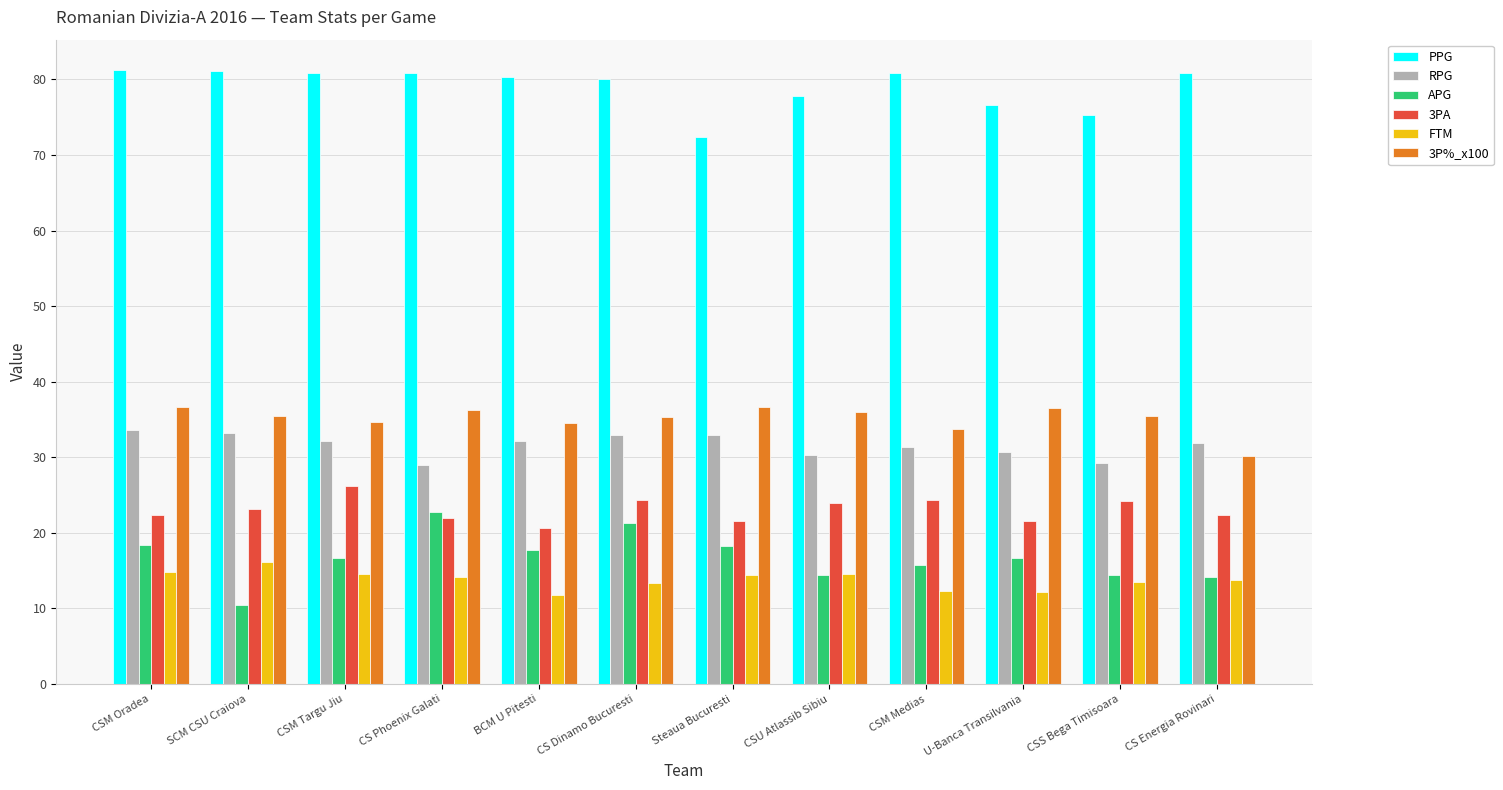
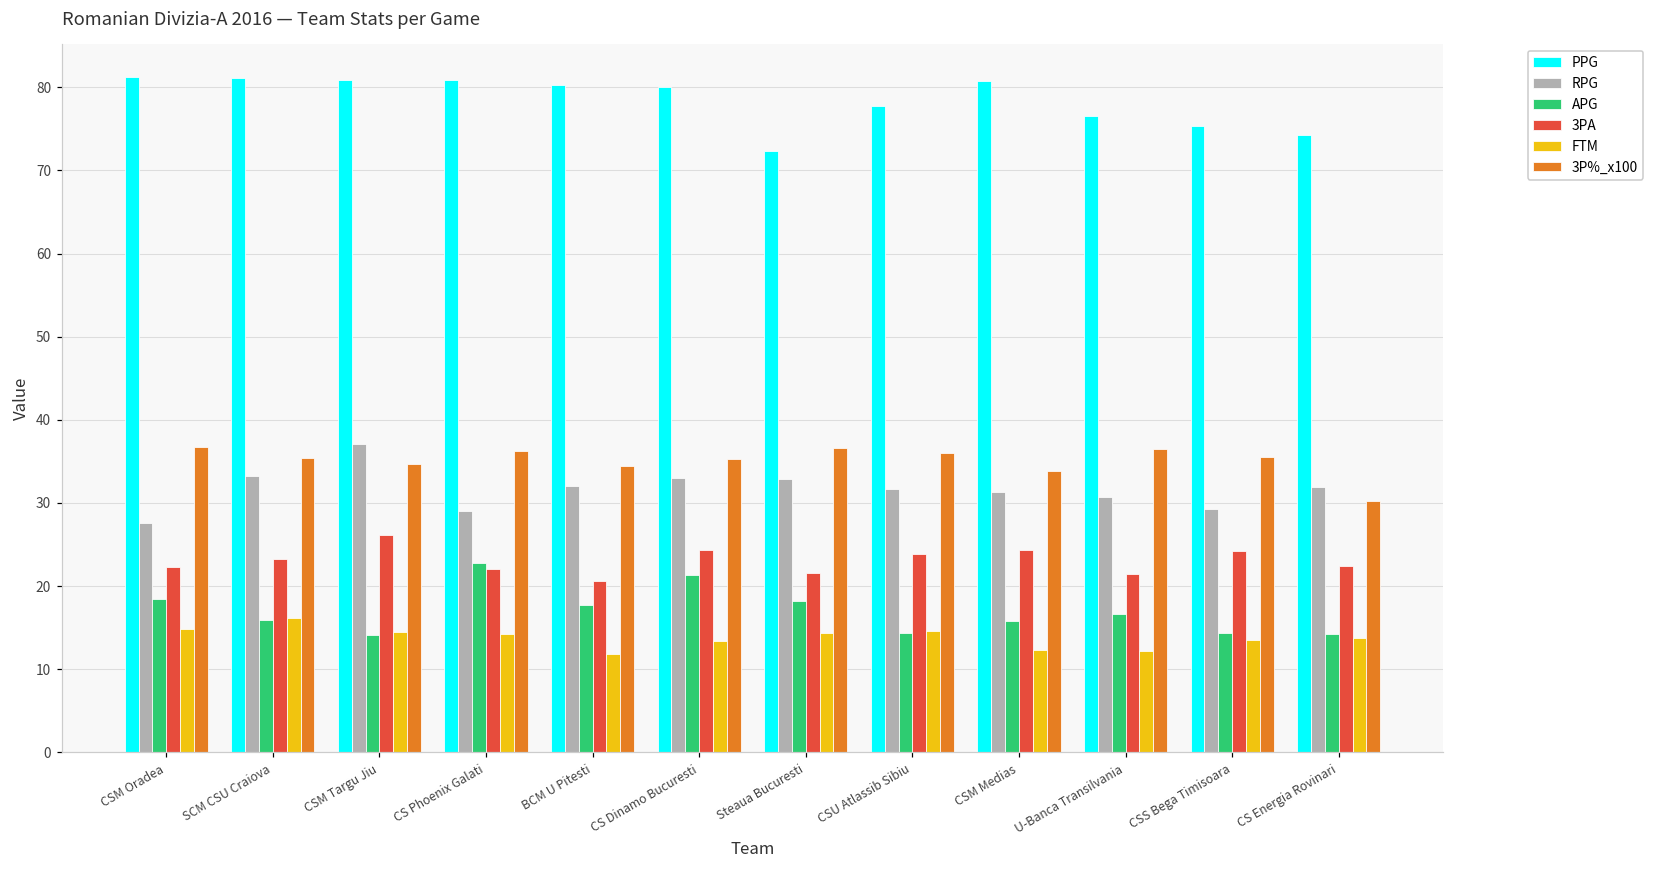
RPG, CSM Oradea: 34 -> 28
APG, SCM CSU Craiova: 10 -> 16
RPG, CSM Targu Jiu: 32 -> 37
APG, CSM Targu Jiu: 17 -> 14
RPG, CSU Atlassib Sibiu: 30 -> 32
PPG, CS Energia Rovinari: 81 -> 74
